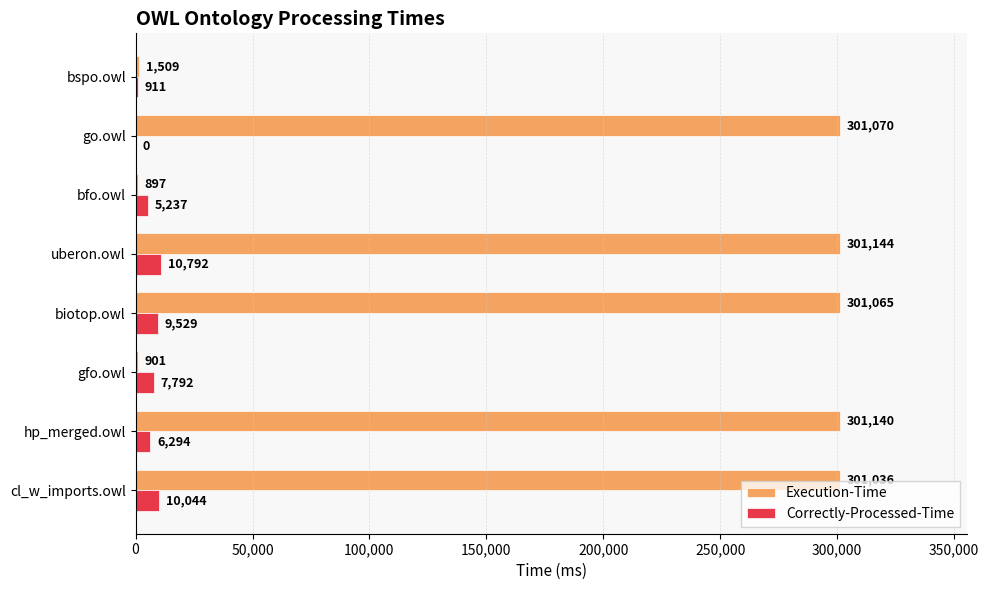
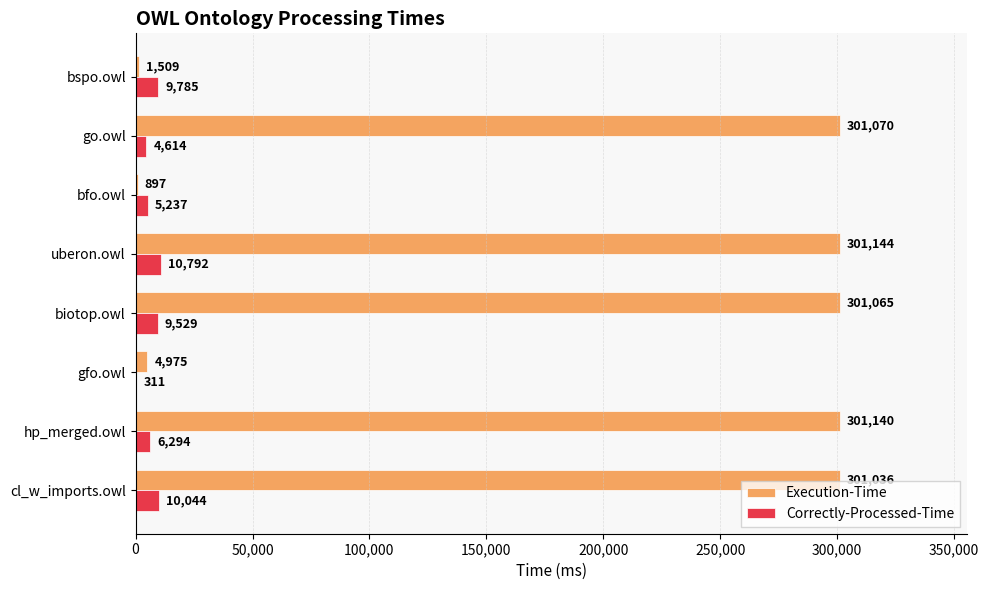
Correctly-Processed-Time, bspo.owl: 911 -> 9,785
Correctly-Processed-Time, go.owl: 0 -> 4,614
Execution-Time, gfo.owl: 901 -> 4,975
Correctly-Processed-Time, gfo.owl: 7,792 -> 311
